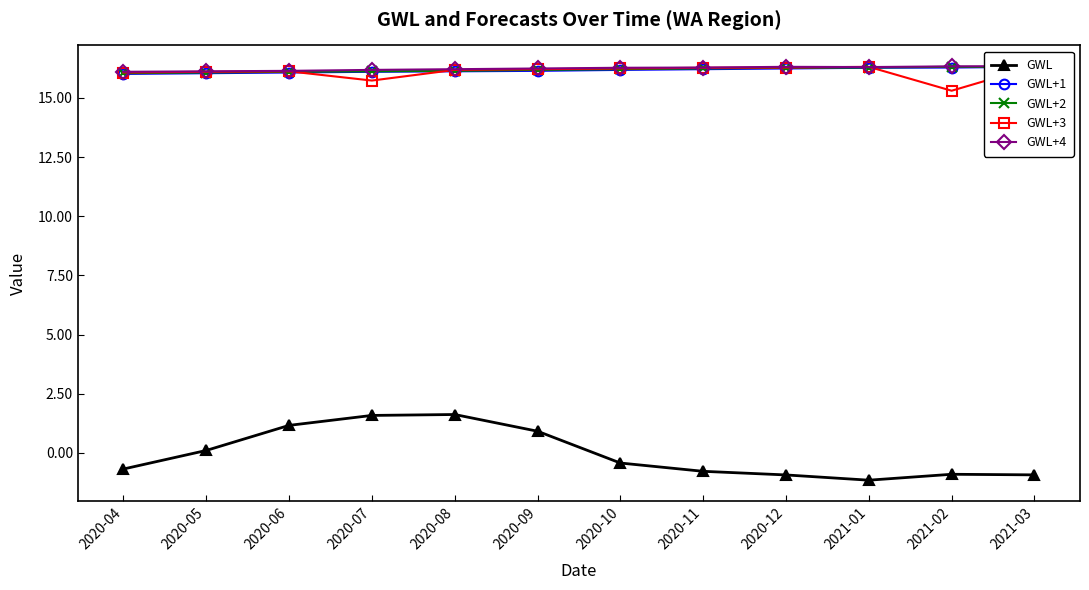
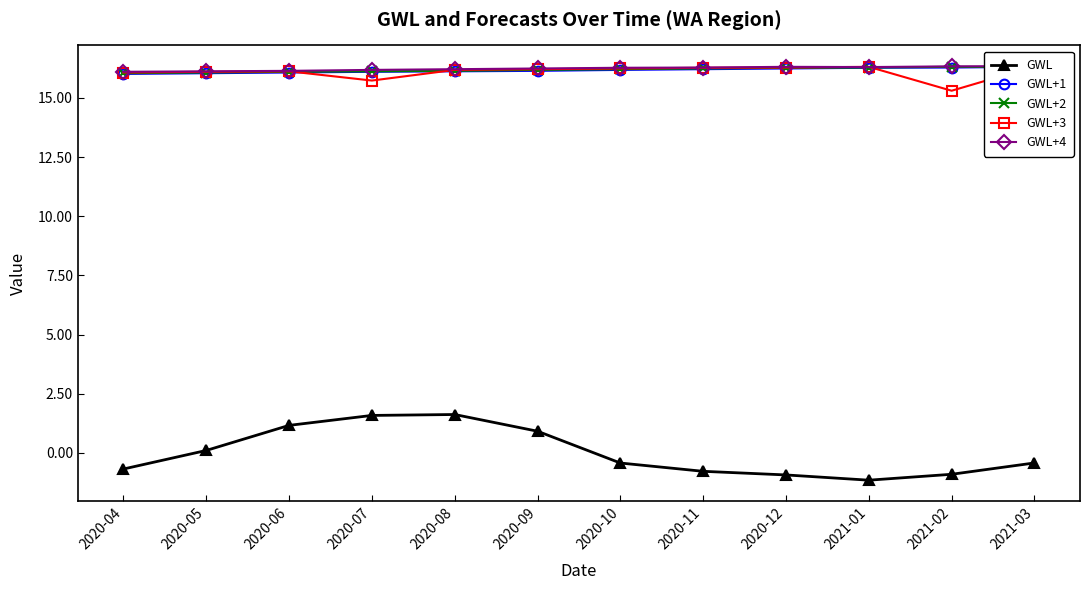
GWL, 2021-03: -0.9 -> -0.4
